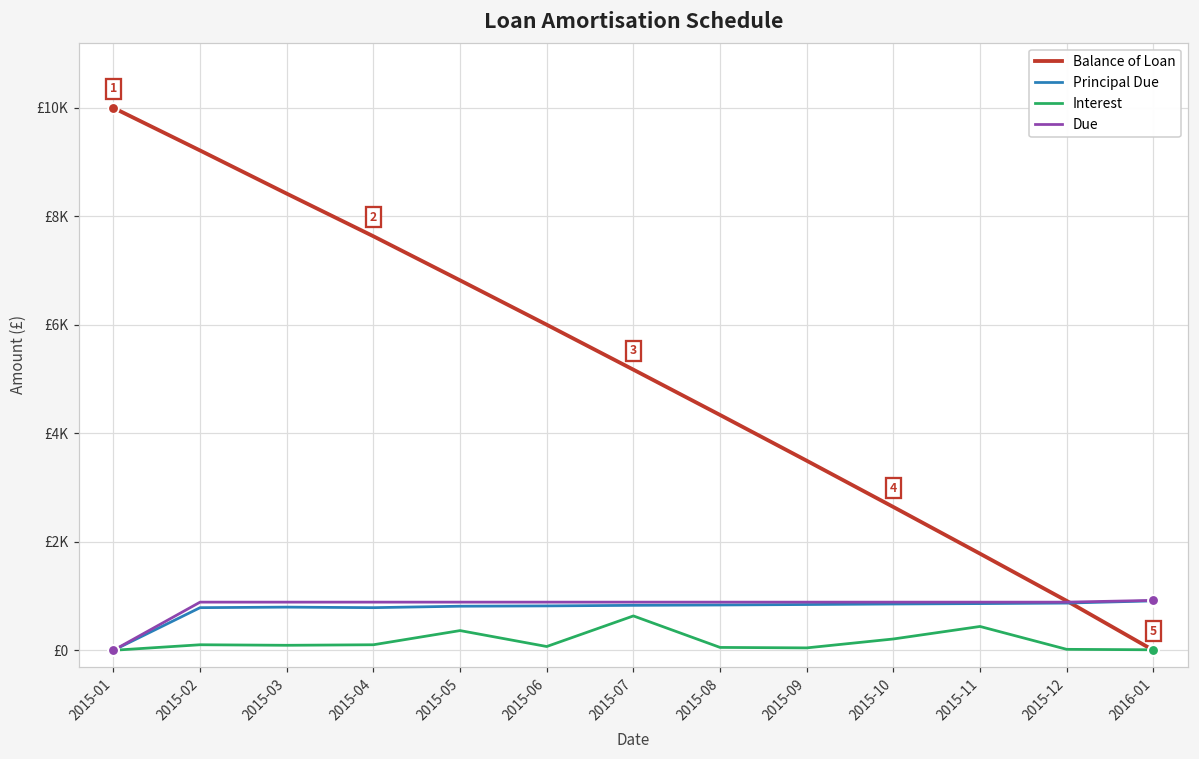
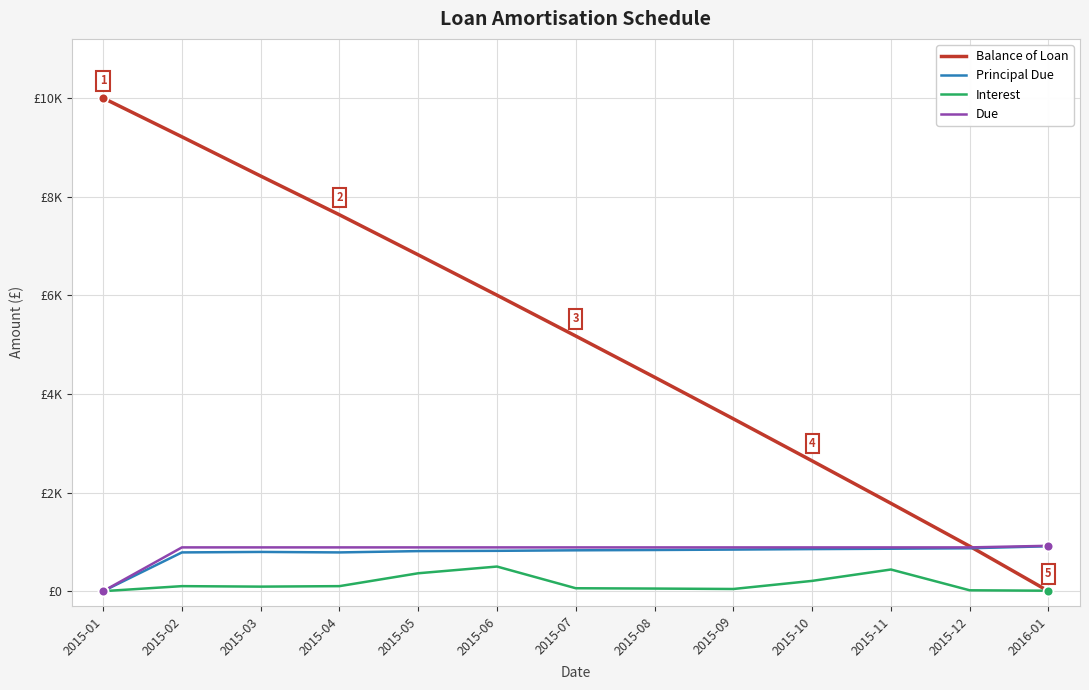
Interest, 2015-06: £100 -> £500
Interest, 2015-07: £600 -> £100
